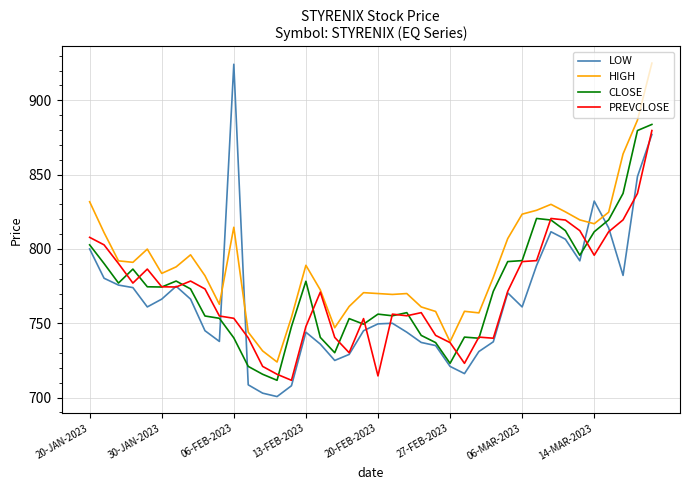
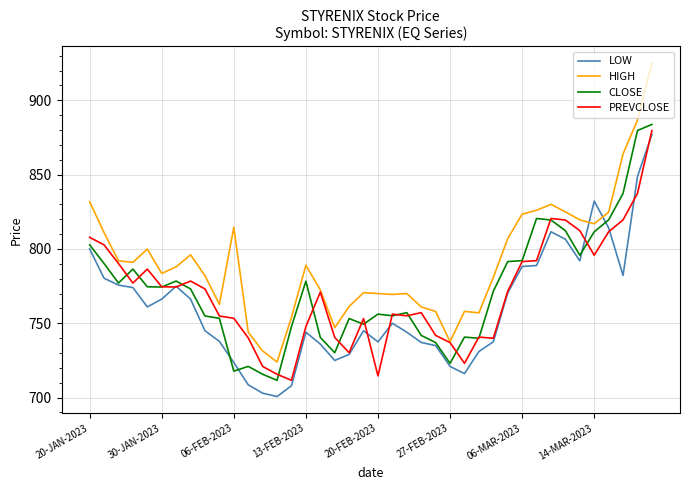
LOW, 06-FEB-2023: 924 -> 724
CLOSE, 06-FEB-2023: 740 -> 718
LOW, 20-FEB-2023: 750 -> 738
LOW, 06-MAR-2023: 761 -> 788
